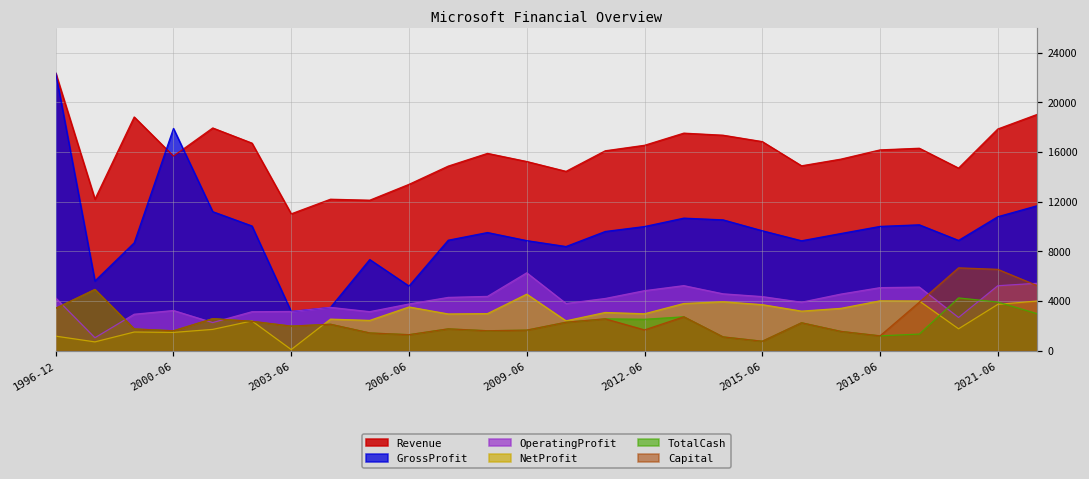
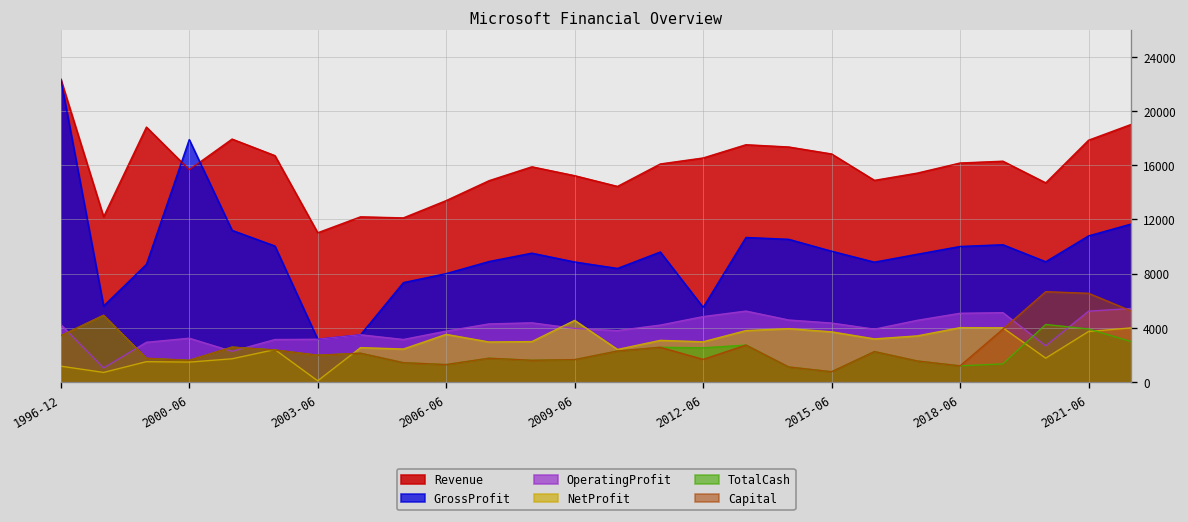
GrossProfit, 2006-06: 5200 -> 8000
OperatingProfit, 2009-06: 6300 -> 4000
GrossProfit, 2012-06: 10000 -> 5500
